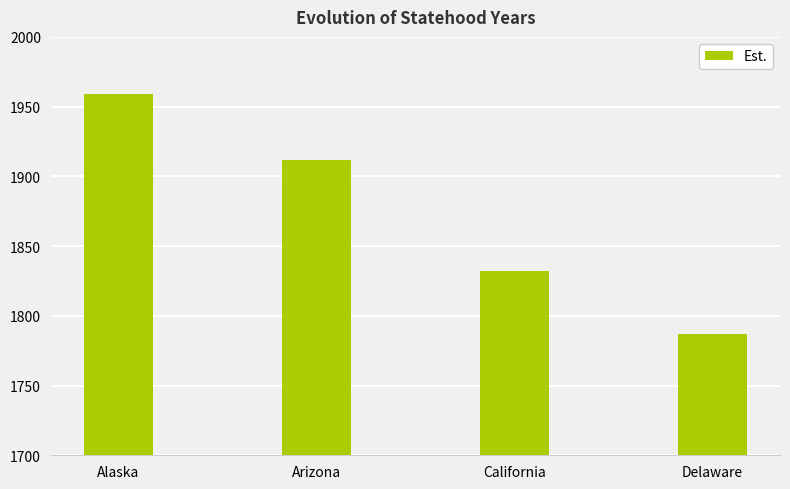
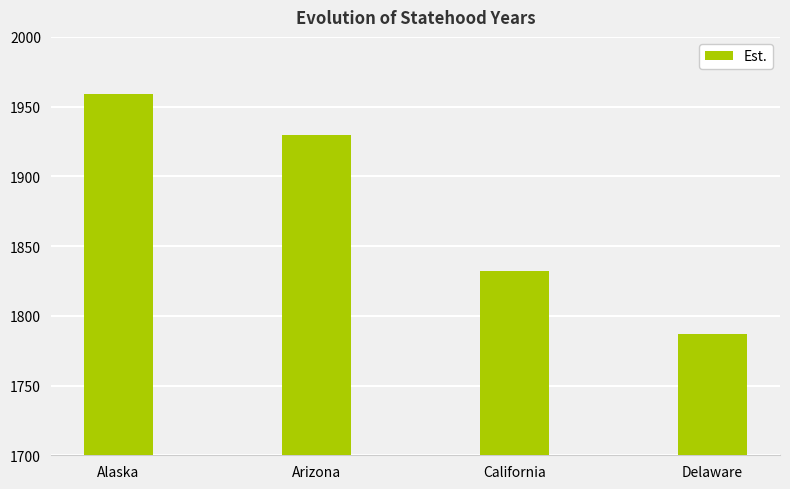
Arizona: 1912 -> 1930
